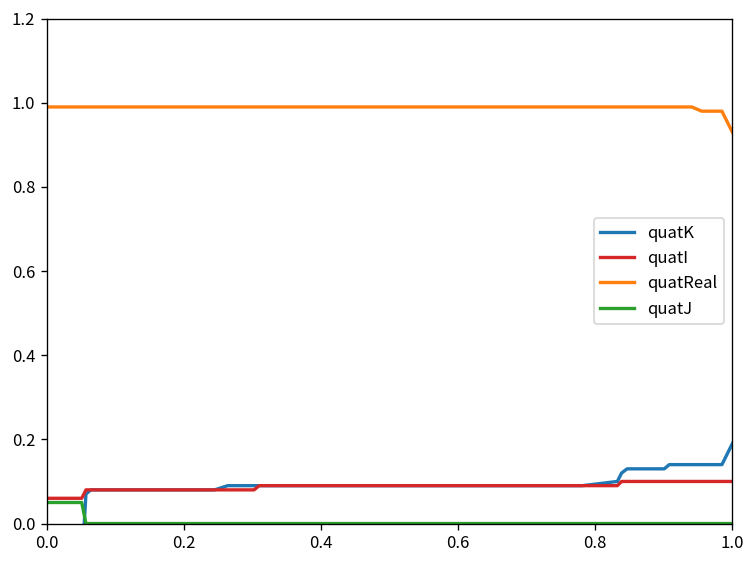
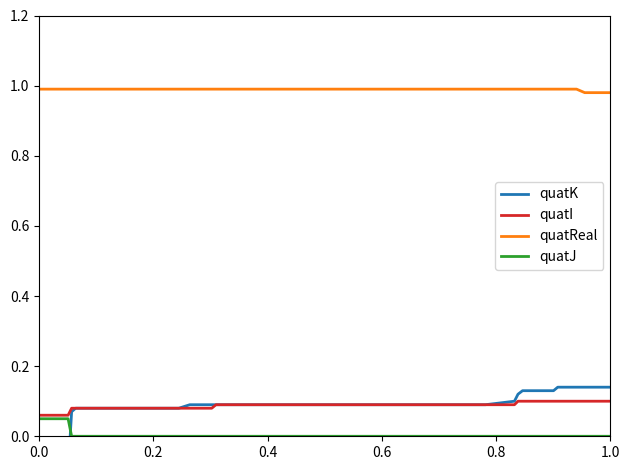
quatK, 1.0: 0.19 -> 0.14
quatReal, 1.0: 0.93 -> 0.98
